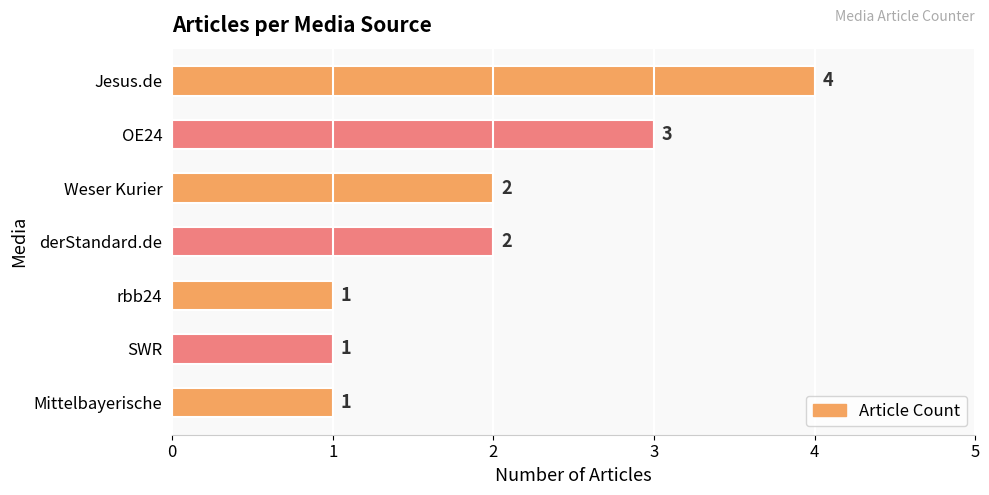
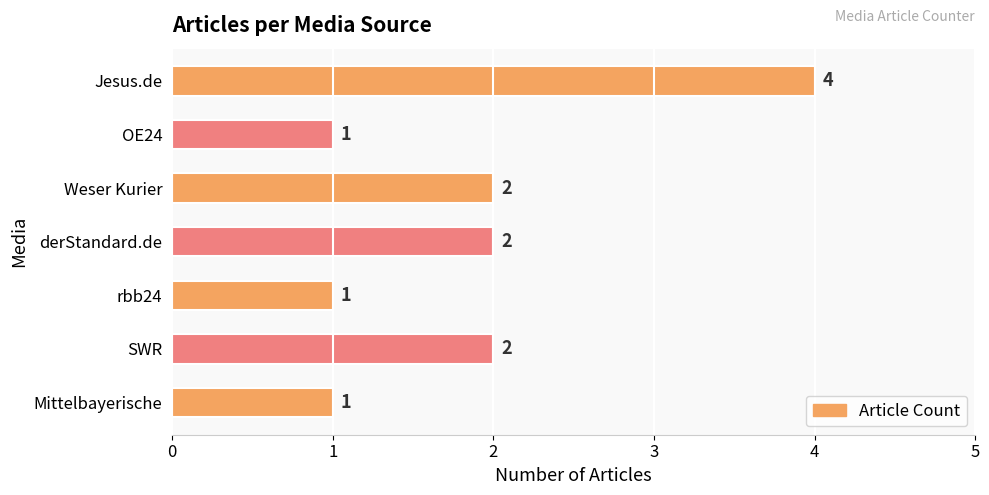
OE24: 3 -> 1
SWR: 1 -> 2
